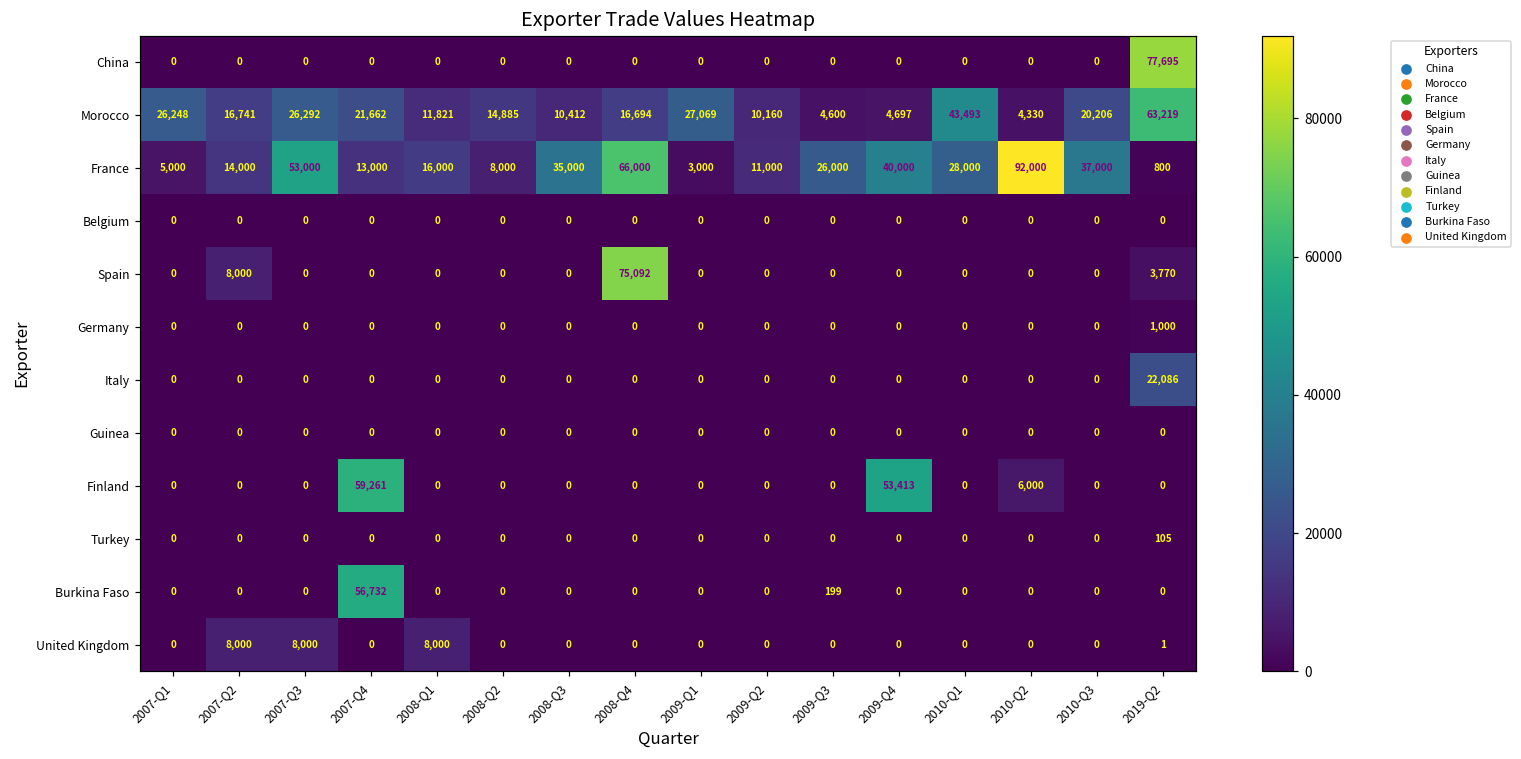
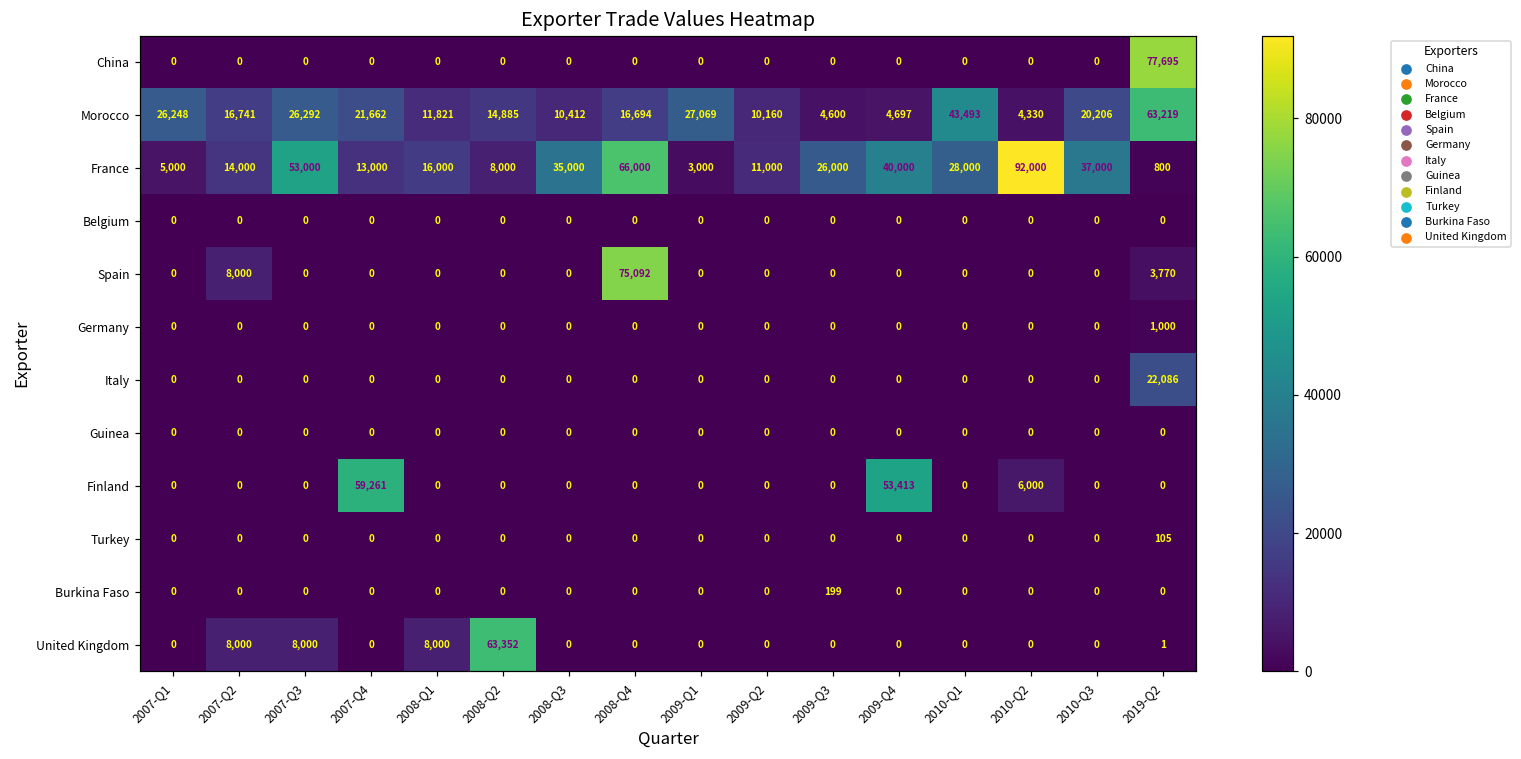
Burkina Faso, 2007-Q4: 56,732 -> 0
United Kingdom, 2008-Q2: 0 -> 63,352
